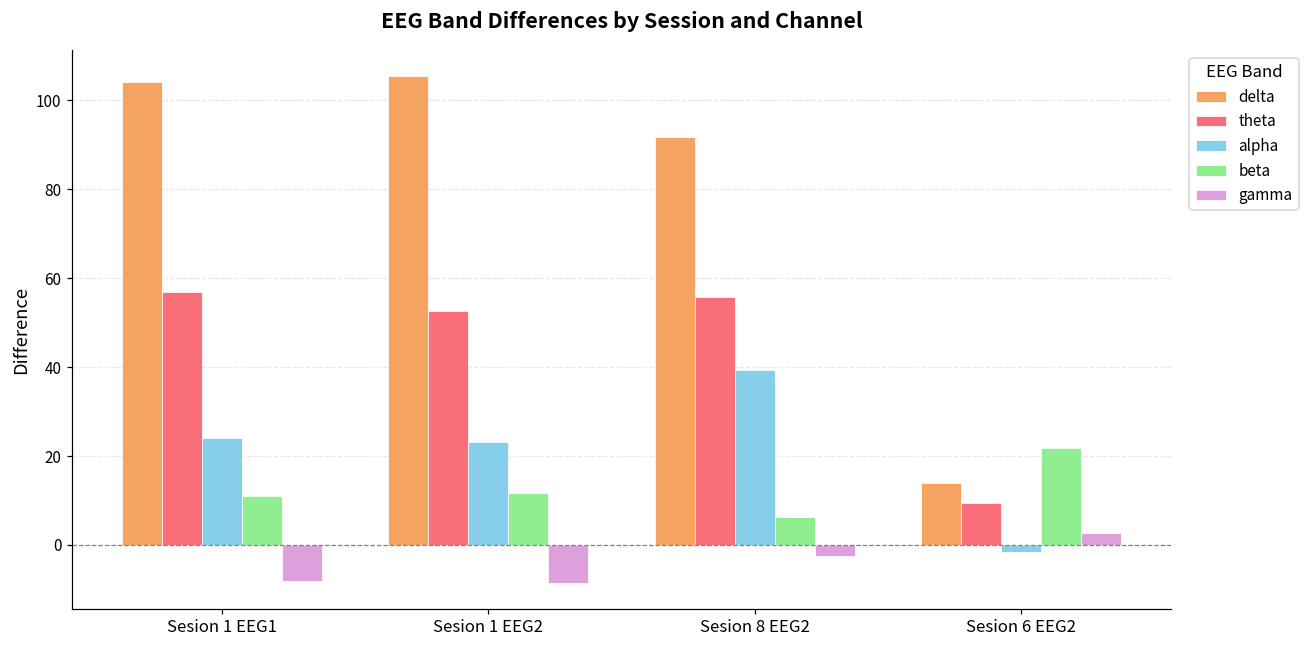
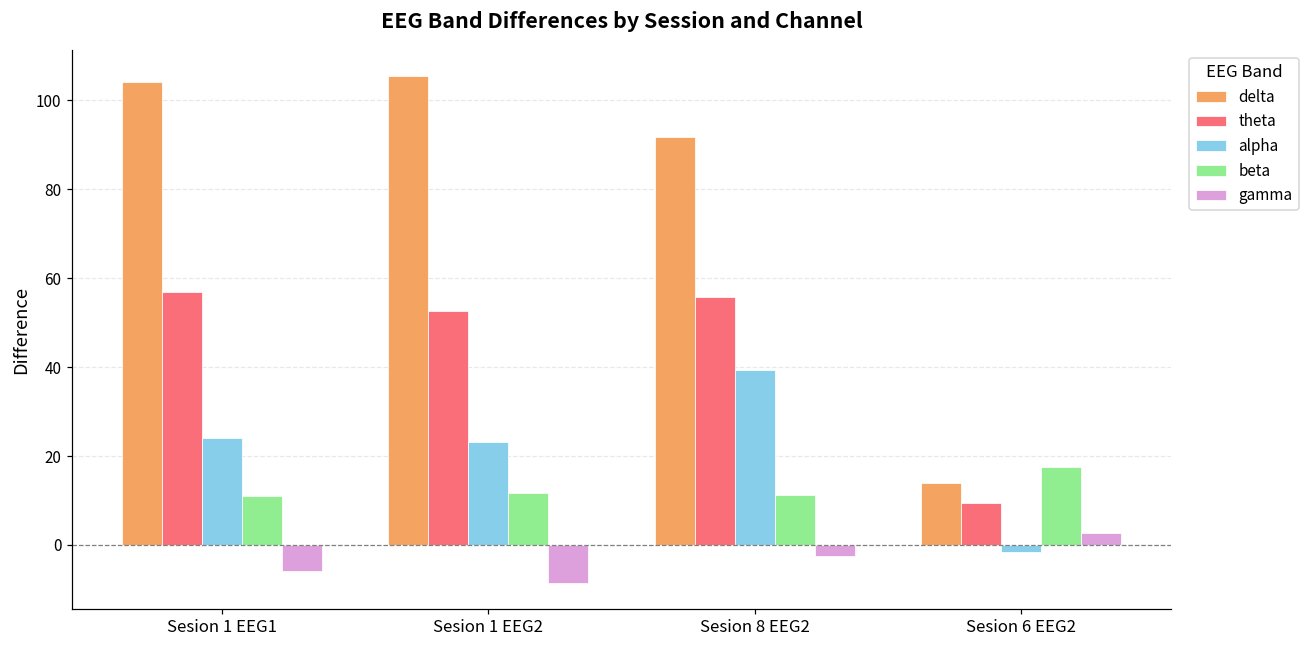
gamma, Sesion 1 EEG1: -8 -> -6
beta, Sesion 8 EEG2: 6 -> 11
beta, Sesion 6 EEG2: 22 -> 18
